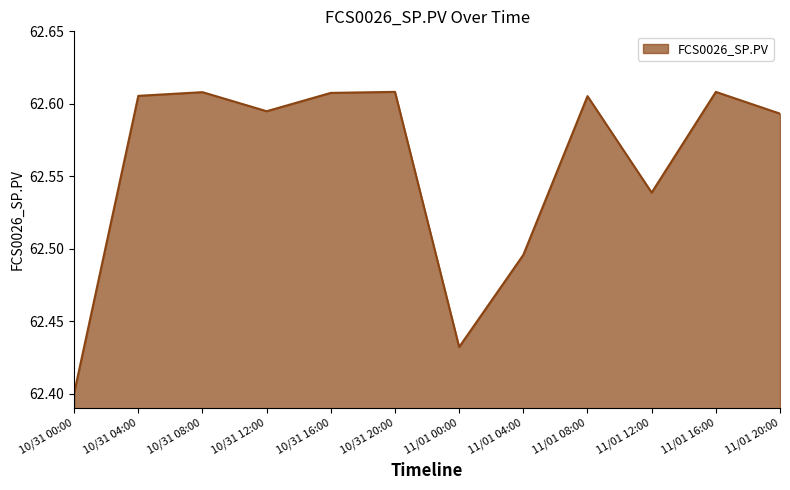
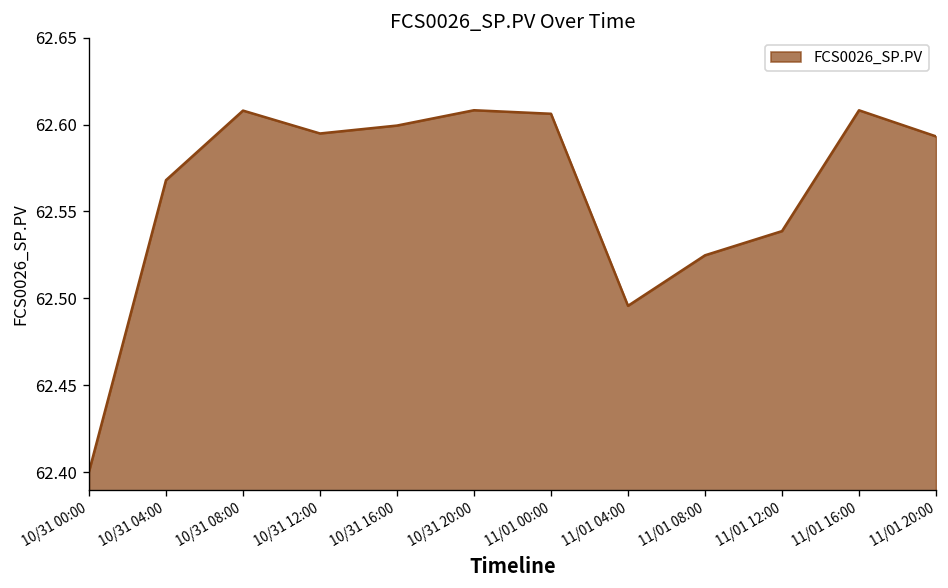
10/31 04:00: 62.605 -> 62.568
10/31 16:00: 62.608 -> 62.599
11/01 00:00: 62.432 -> 62.606
11/01 08:00: 62.605 -> 62.525
